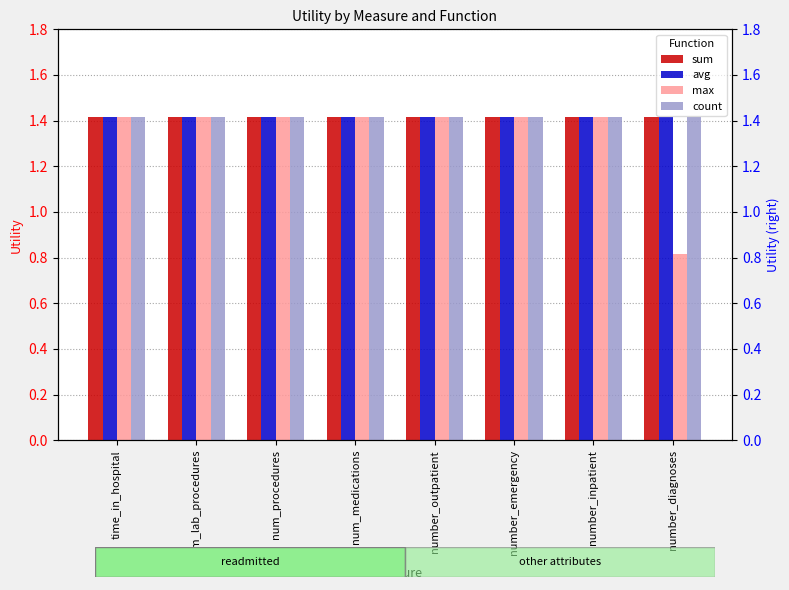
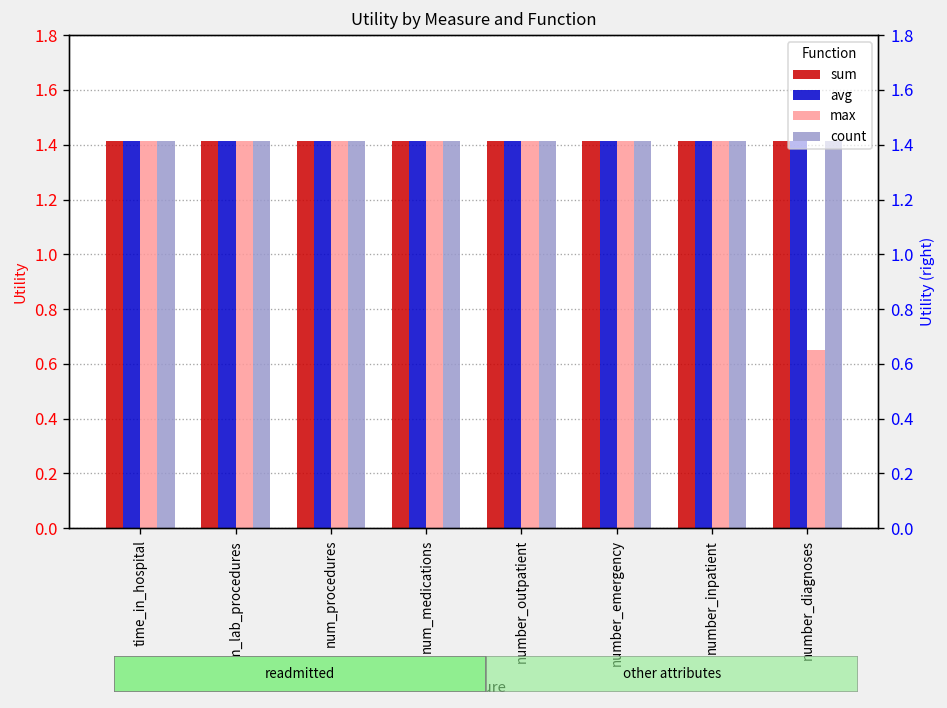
max, number_diagnoses: 0.81 -> 0.65
